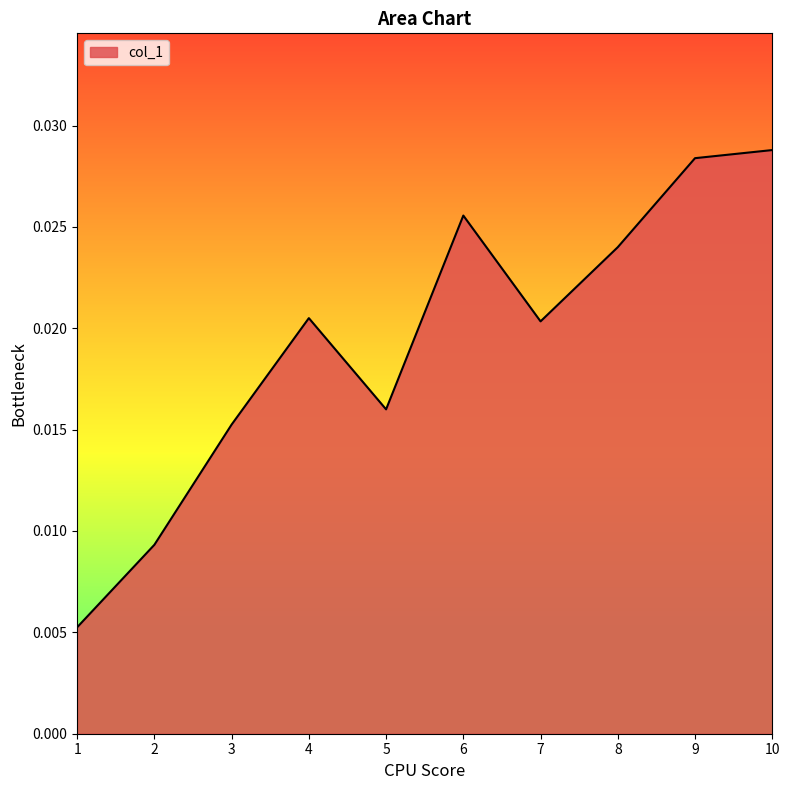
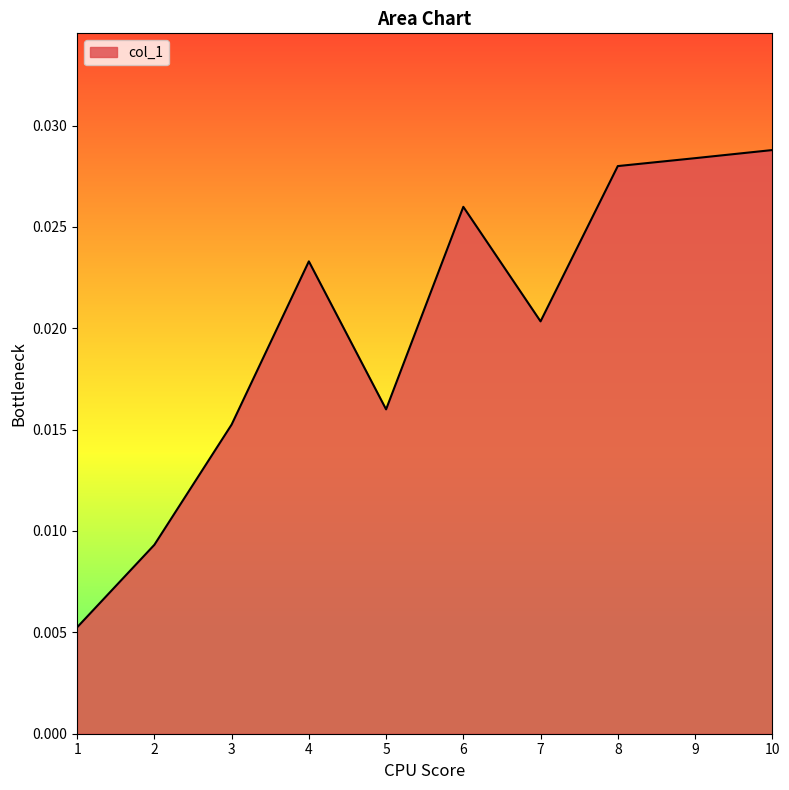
4: 0.0205 -> 0.0233
6: 0.0256 -> 0.0260
8: 0.024 -> 0.028
